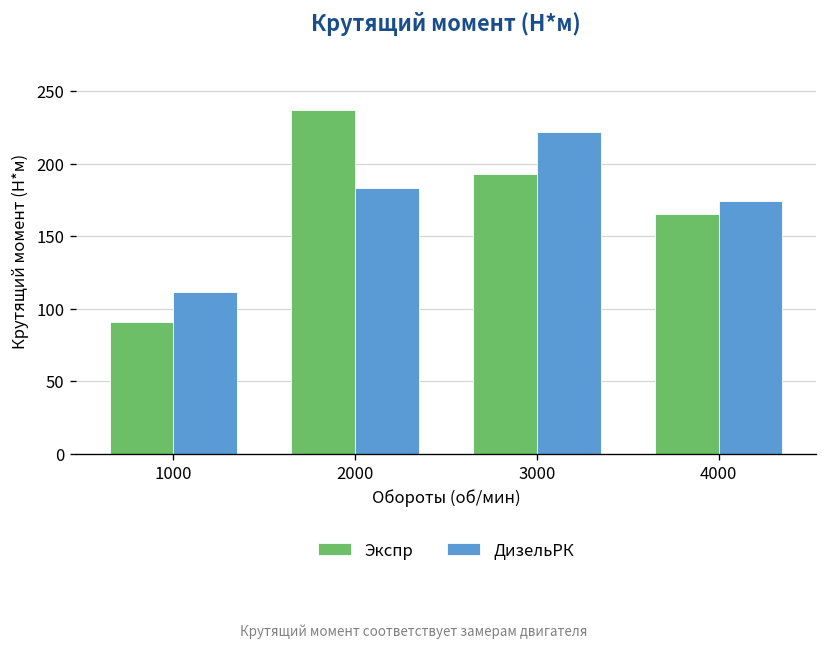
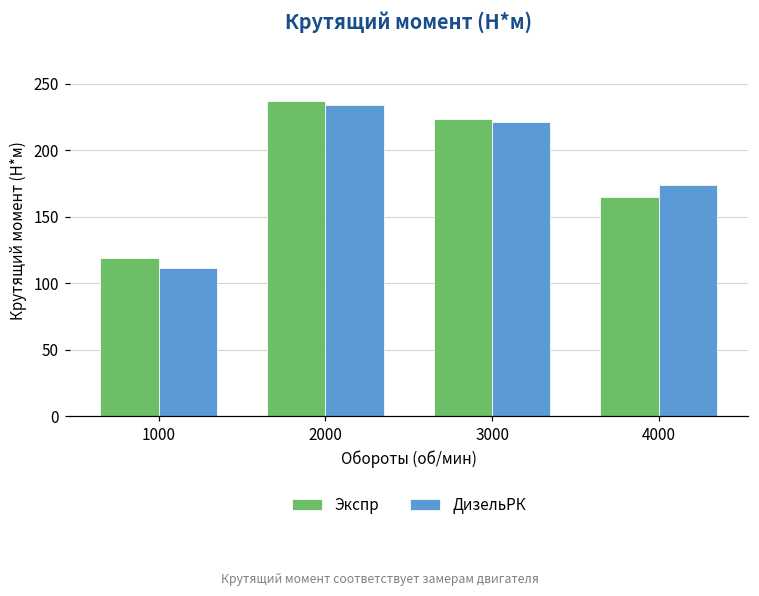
Экспр, 1000: 91 -> 119
ДизельРК, 2000: 183 -> 234
Экспр, 3000: 193 -> 223
